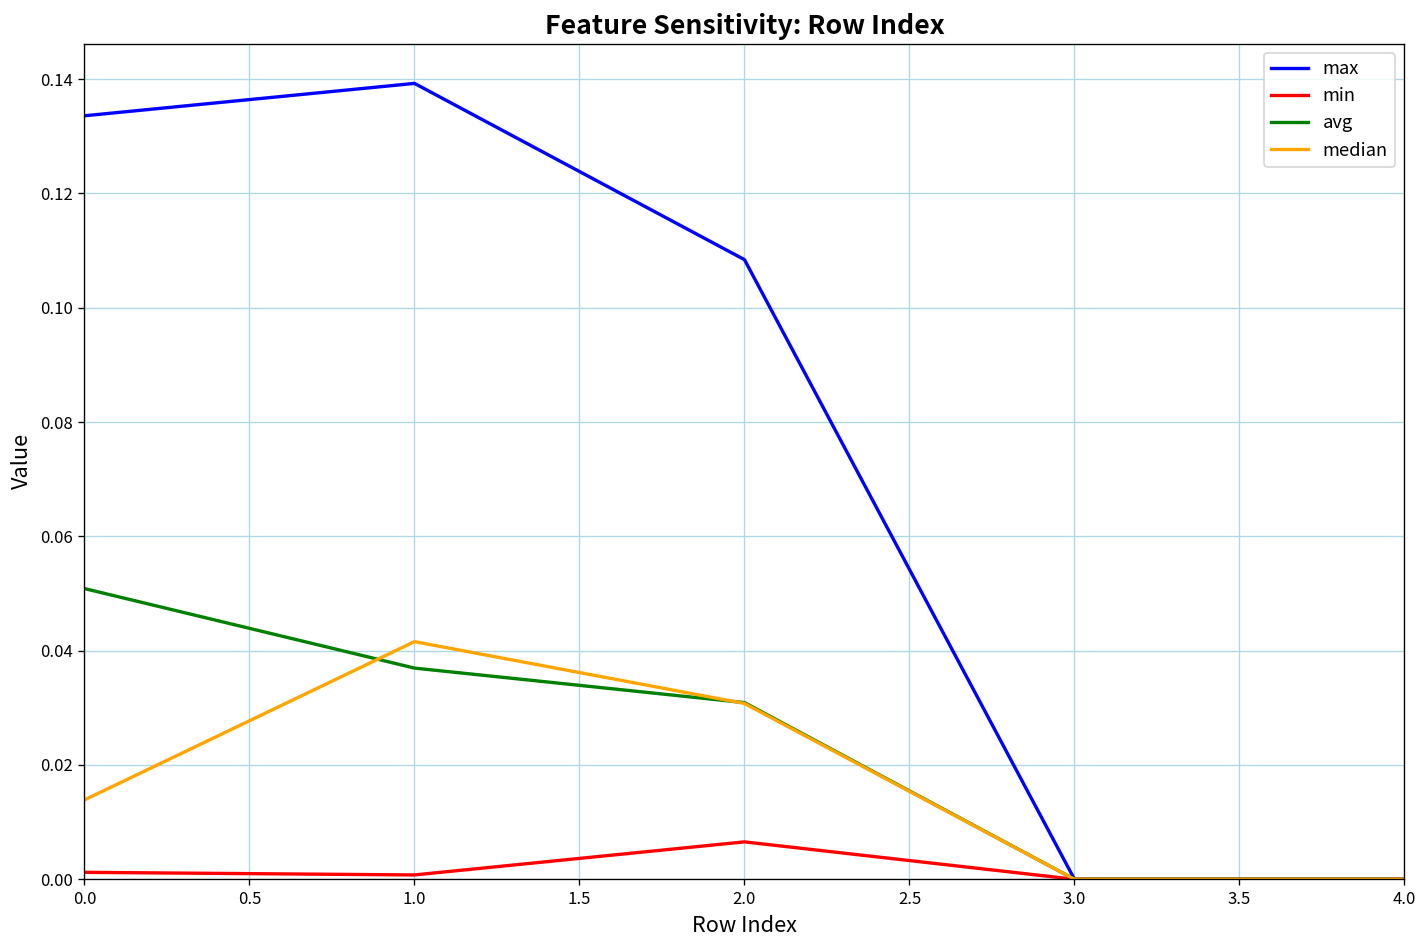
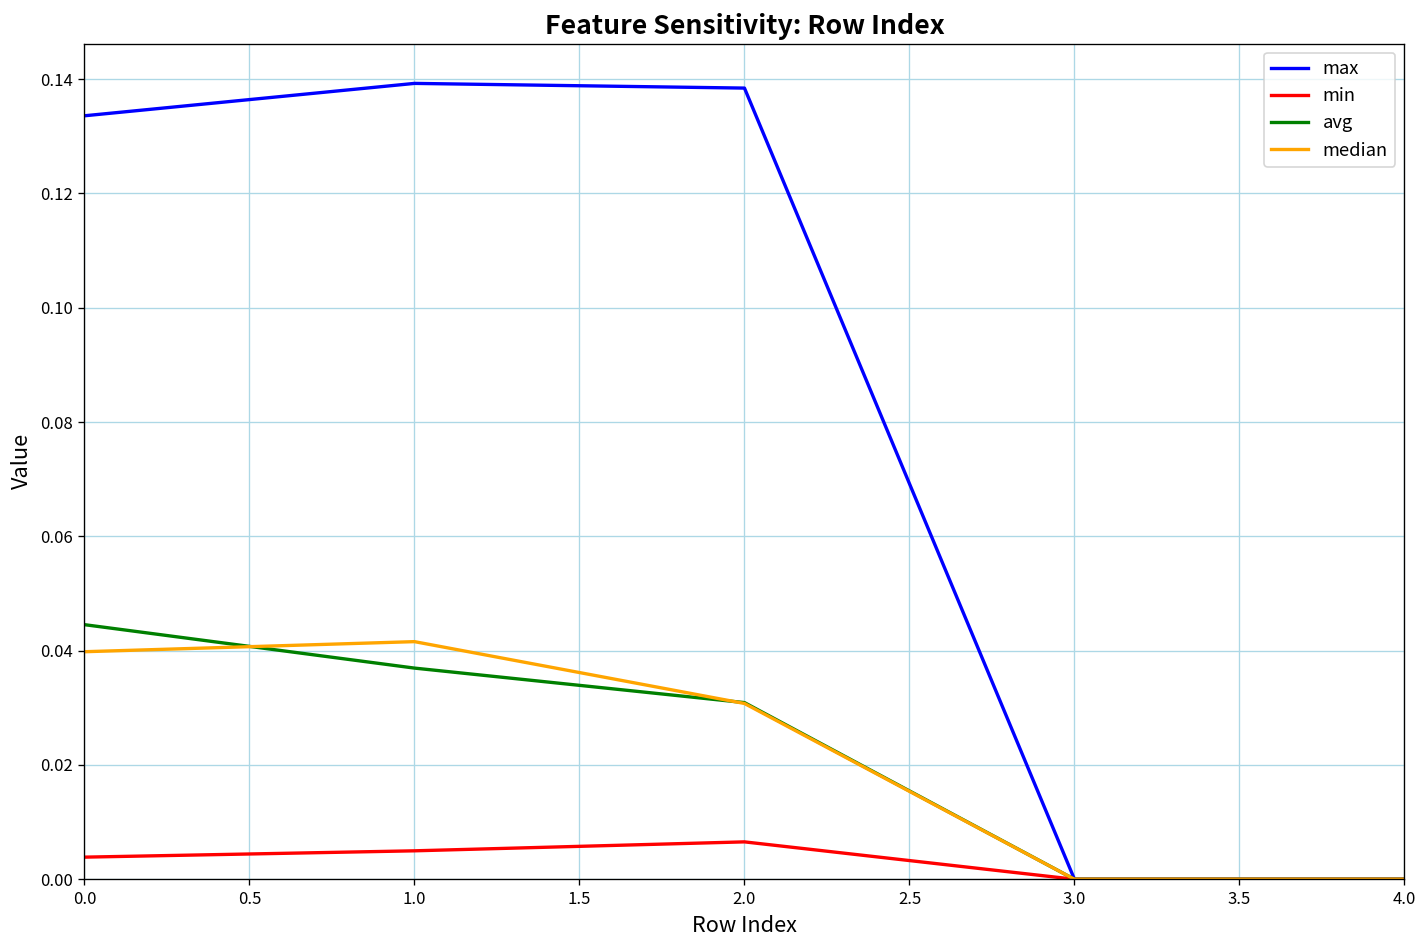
min, 0.0: 0.001 -> 0.004
avg, 0.0: 0.051 -> 0.045
median, 0.0: 0.014 -> 0.040
min, 1.0: 0.001 -> 0.005
max, 2.0: 0.108 -> 0.138
